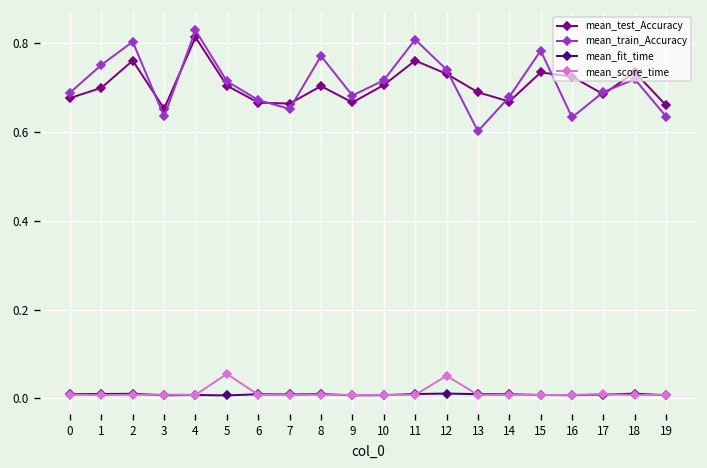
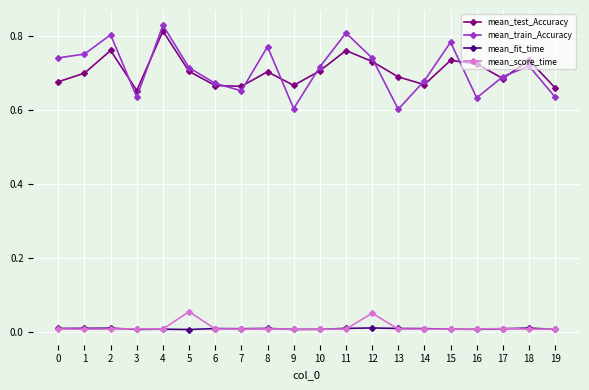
mean_train_Accuracy, 0: 0.69 -> 0.74
mean_train_Accuracy, 9: 0.68 -> 0.60
